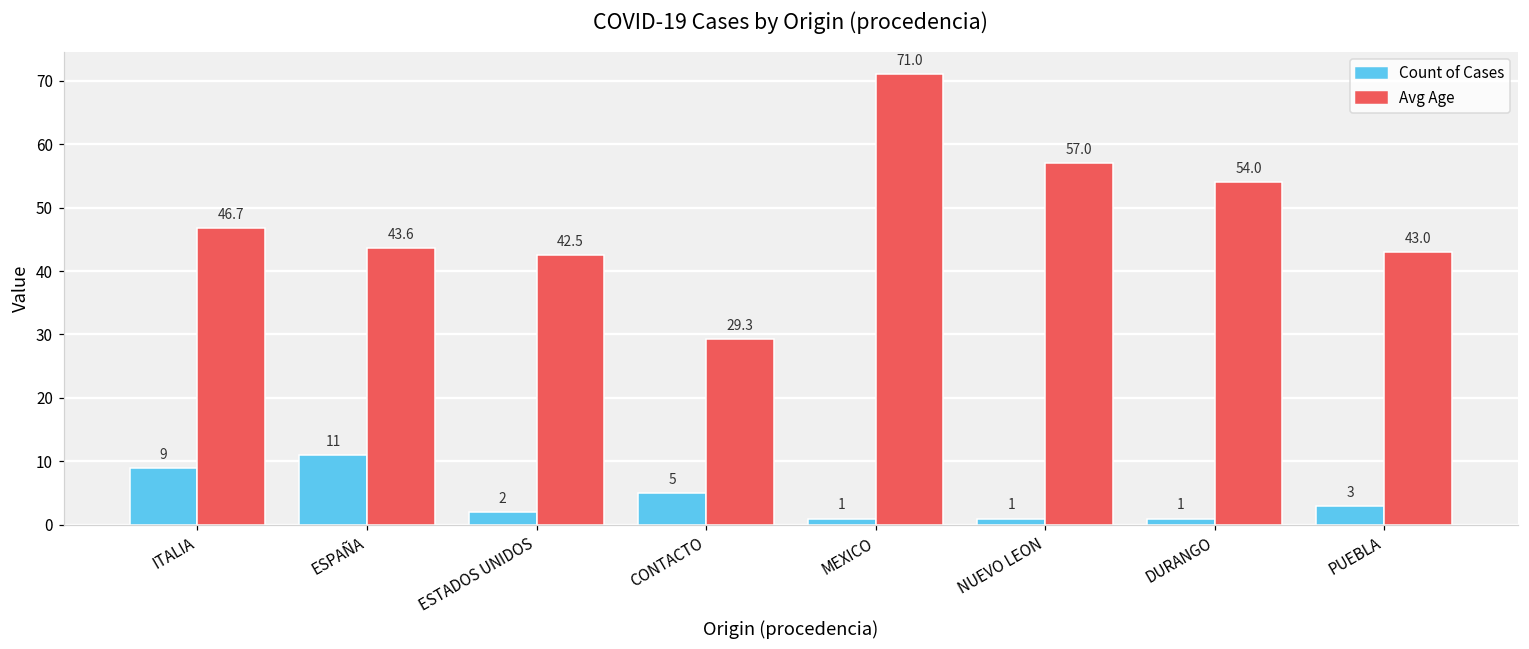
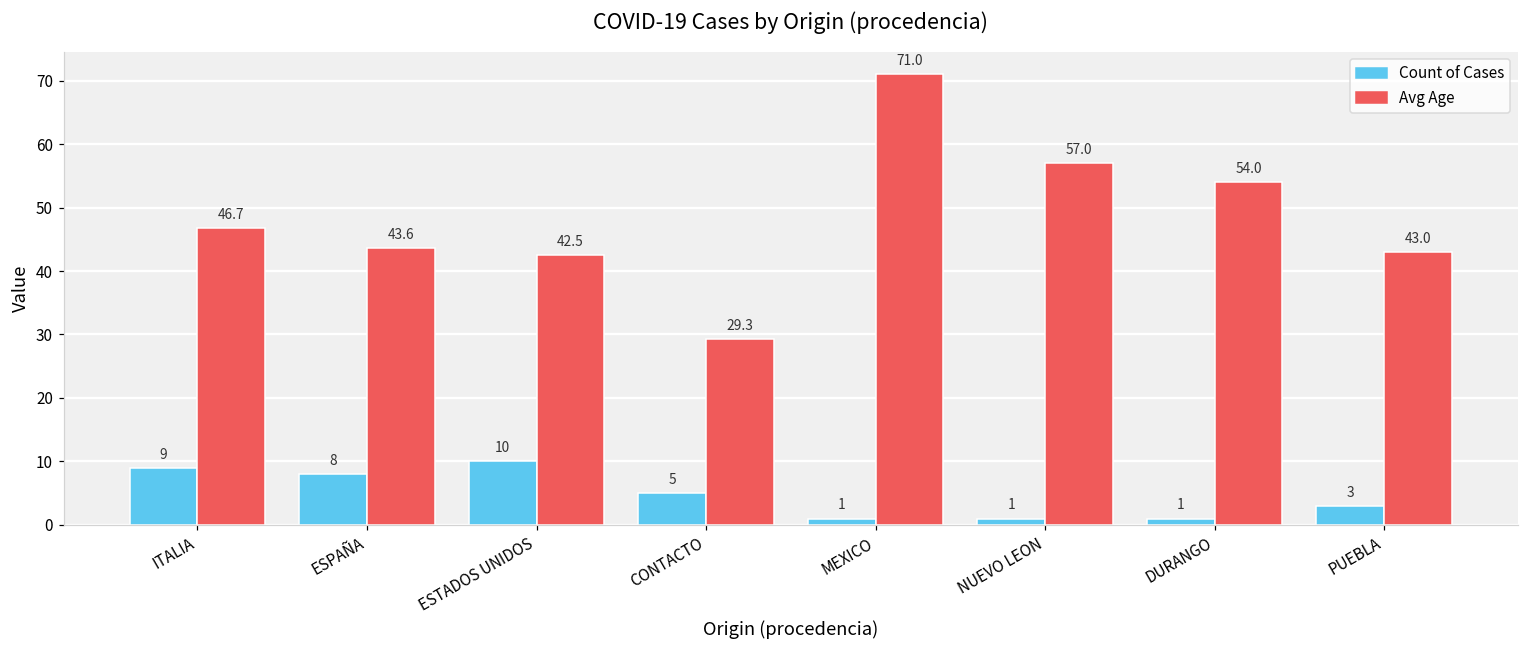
Count of Cases, ESPAÑA: 11 -> 8
Count of Cases, ESTADOS UNIDOS: 2 -> 10
